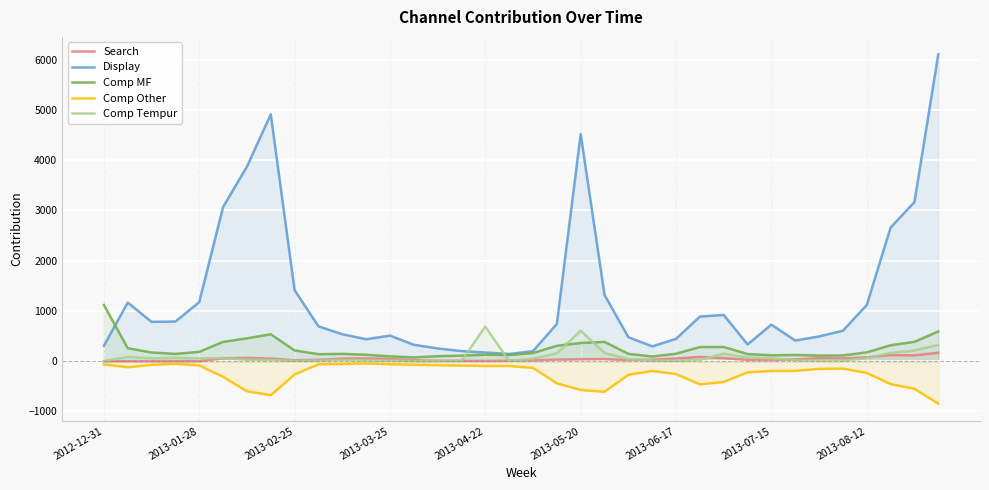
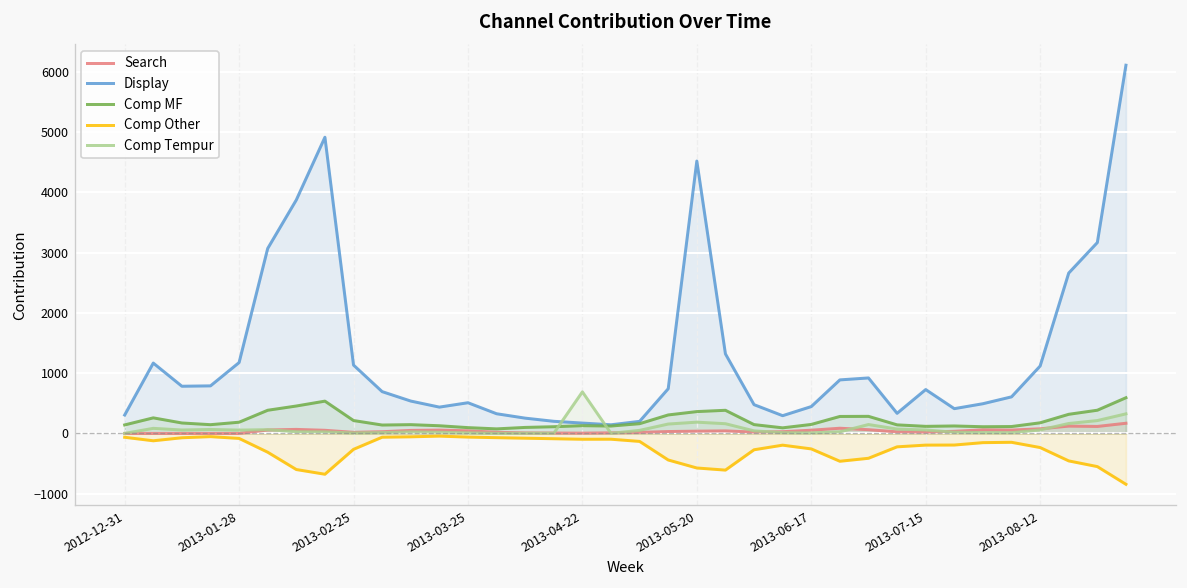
Comp MF, 2012-12-31: 1100 -> 100
Display, 2013-02-25: 1400 -> 1100
Comp Tempur, 2013-05-20: 600 -> 200
